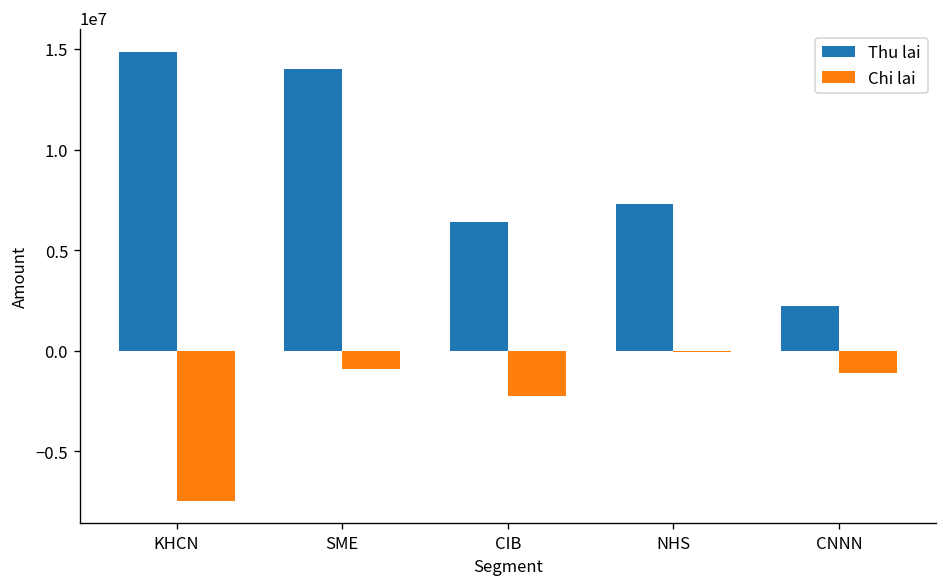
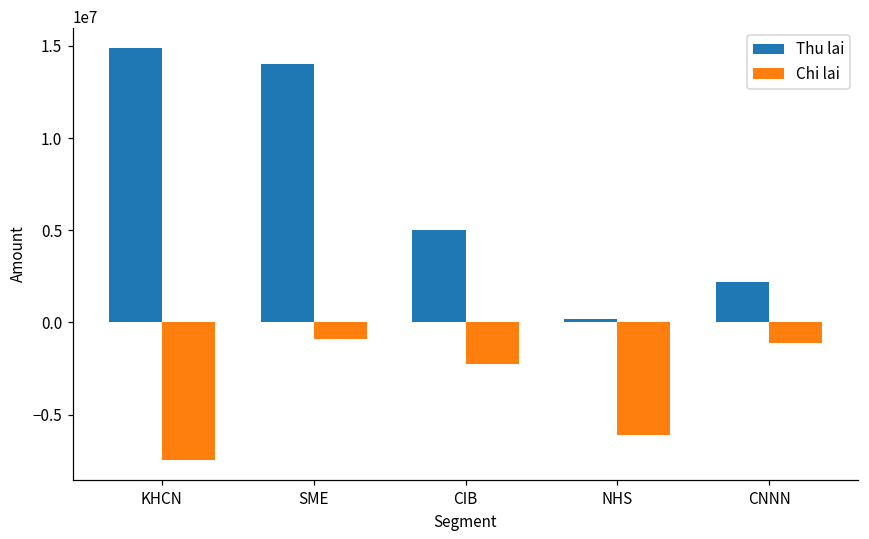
Thu lai, CIB: 6400000 -> 5000000
Thu lai, NHS: 7300000 -> 200000
Chi lai, NHS: 0 -> -6100000
